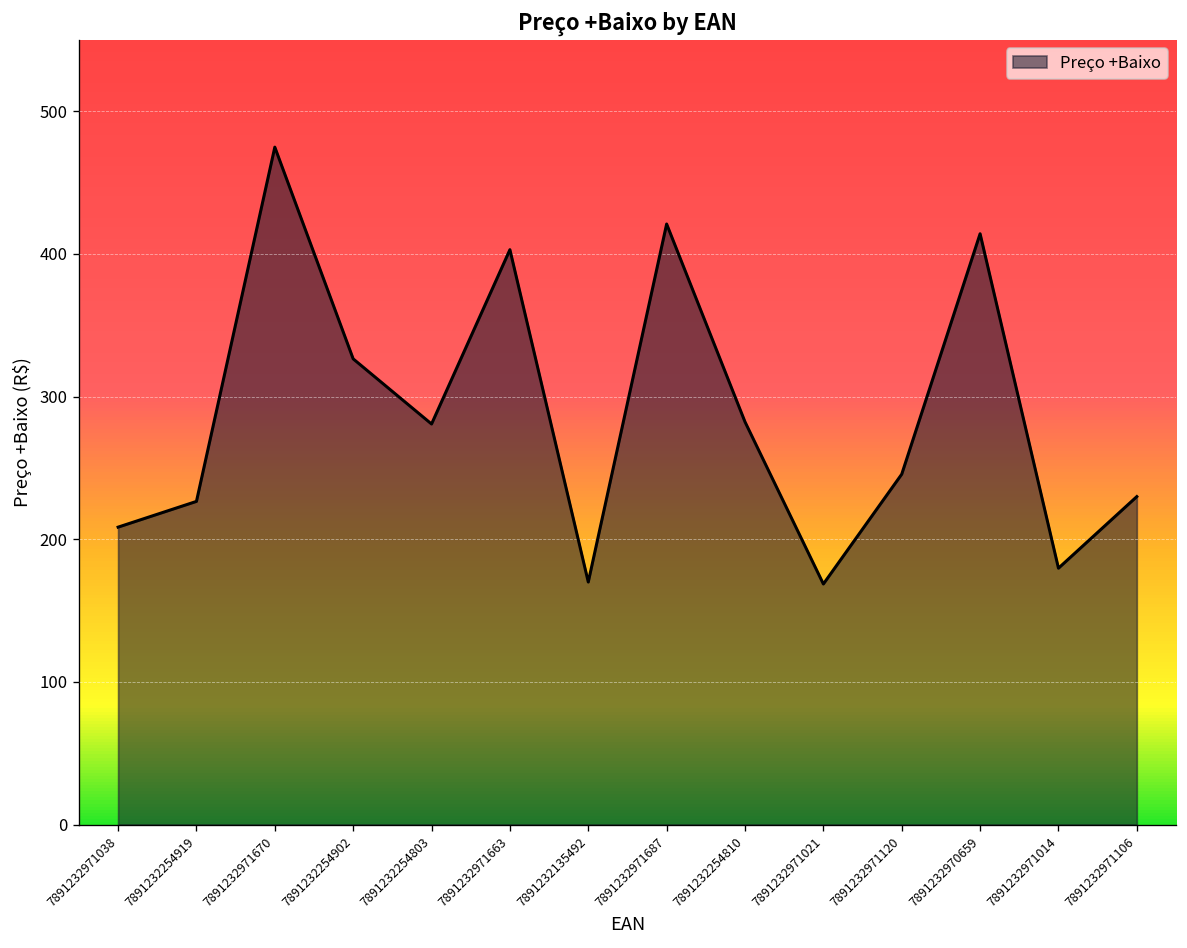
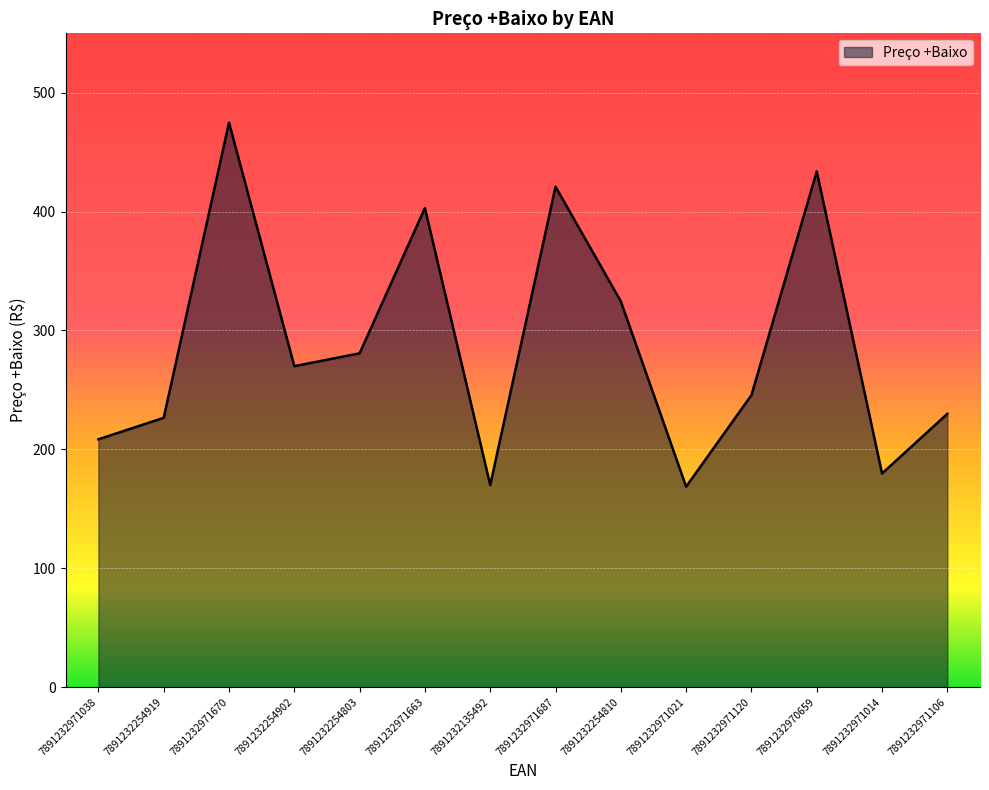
7891232254902: 326 -> 270
7891232254810: 282 -> 324
7891232970659: 414 -> 434
